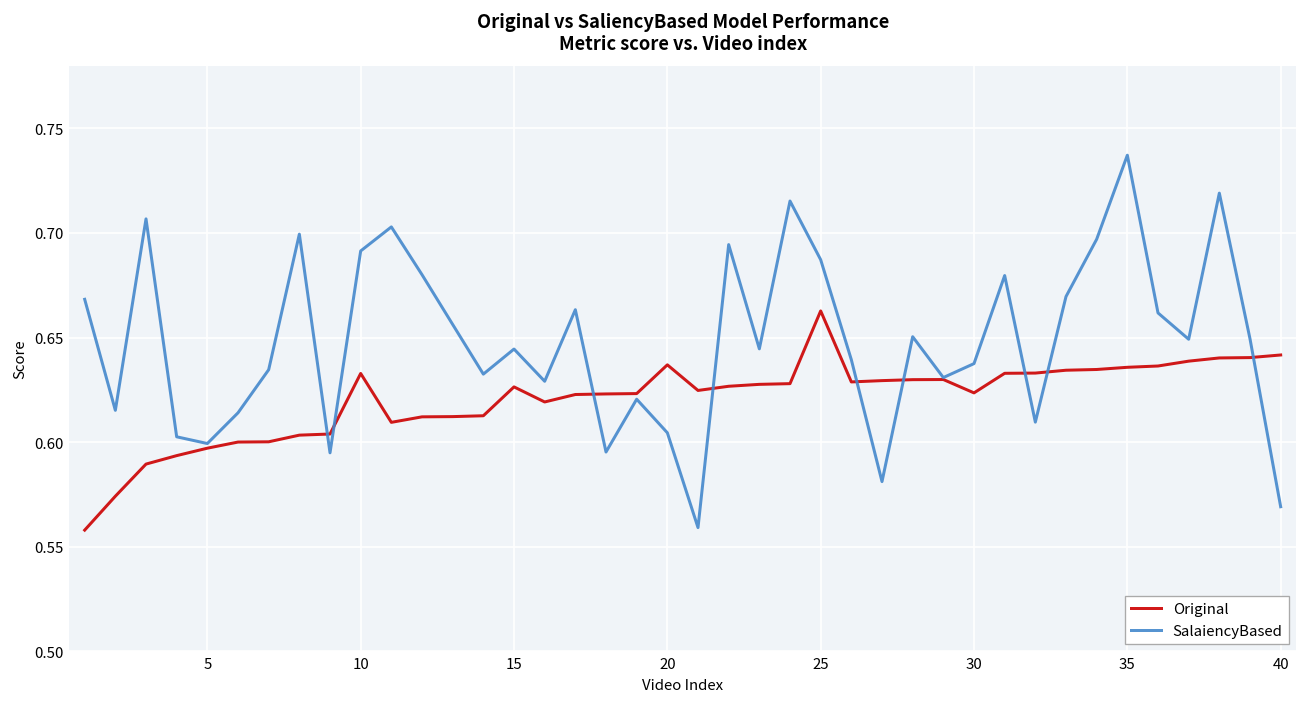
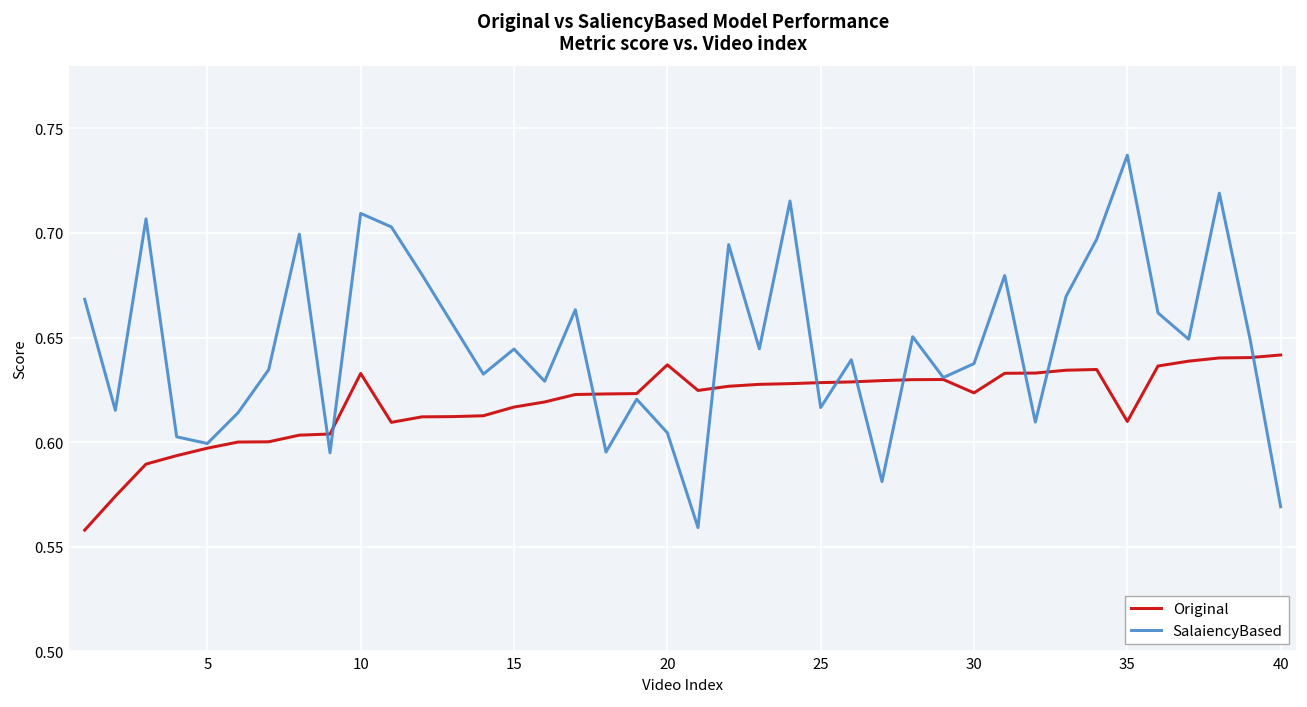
SalaiencyBased, 10: 0.691 -> 0.709
Original, 15: 0.626 -> 0.617
Original, 25: 0.663 -> 0.628
SalaiencyBased, 25: 0.687 -> 0.617
Original, 35: 0.636 -> 0.610
